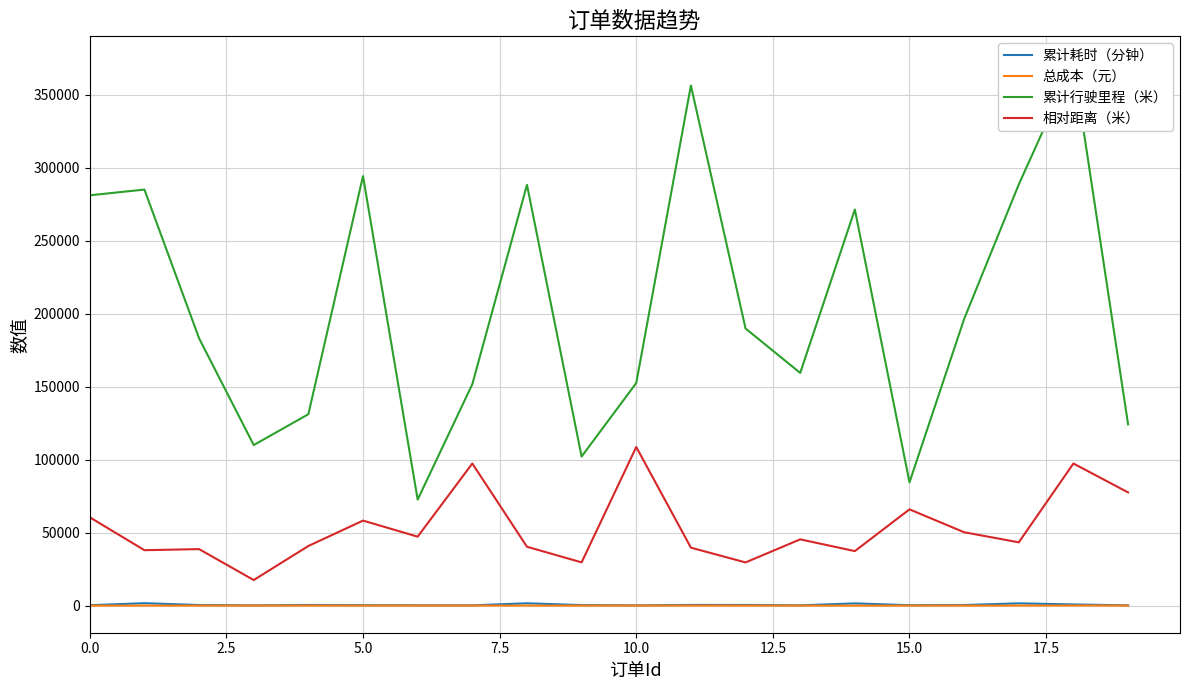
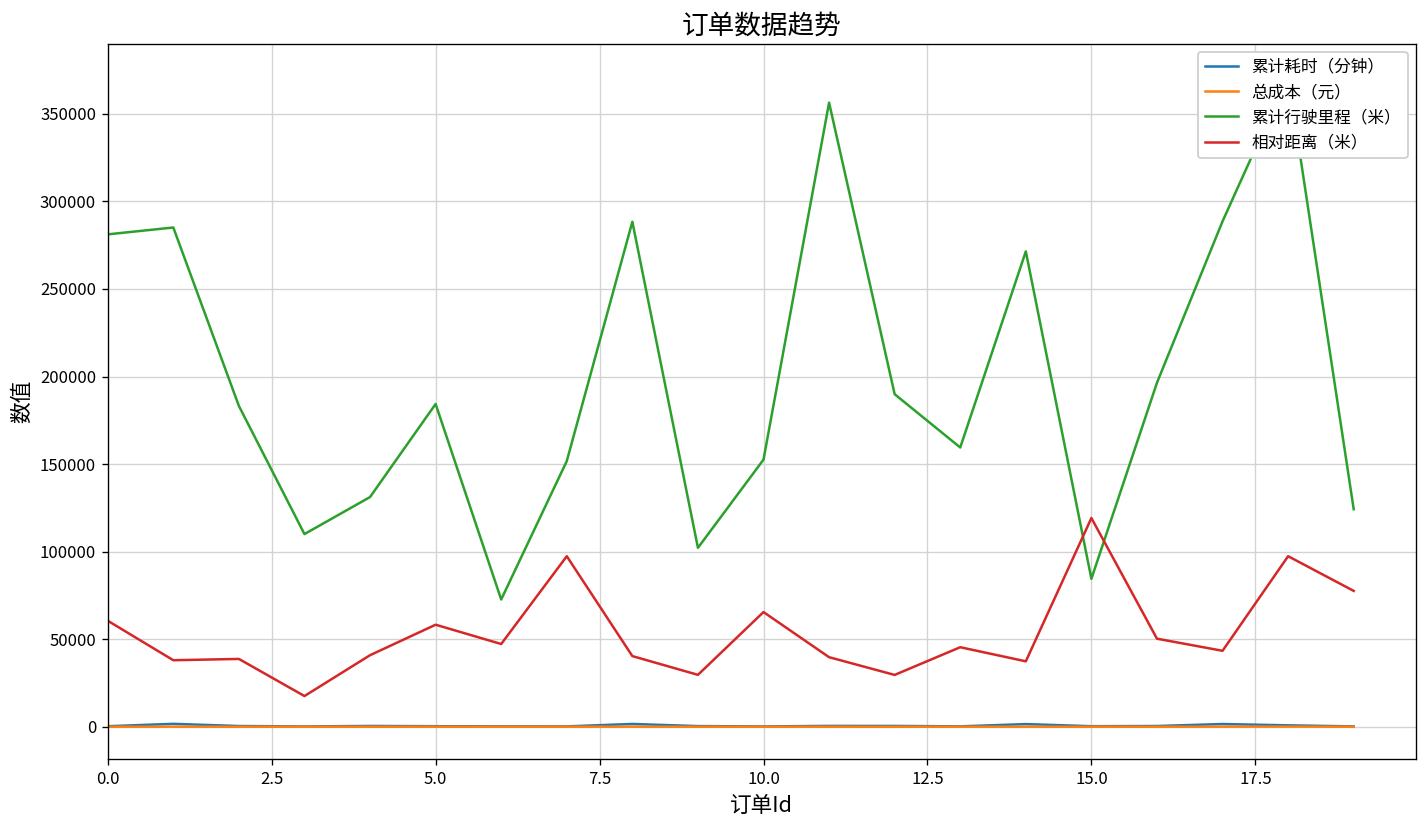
累计行驶里程（米）, 5.0: 294000 -> 184000
相对距离（米）, 10.0: 109000 -> 65000
相对距离（米）, 15.0: 66000 -> 119000
